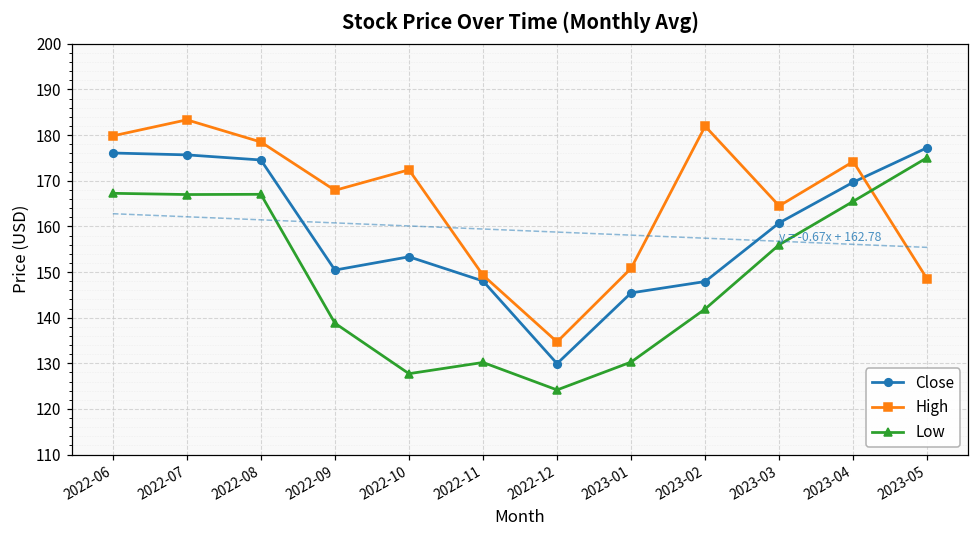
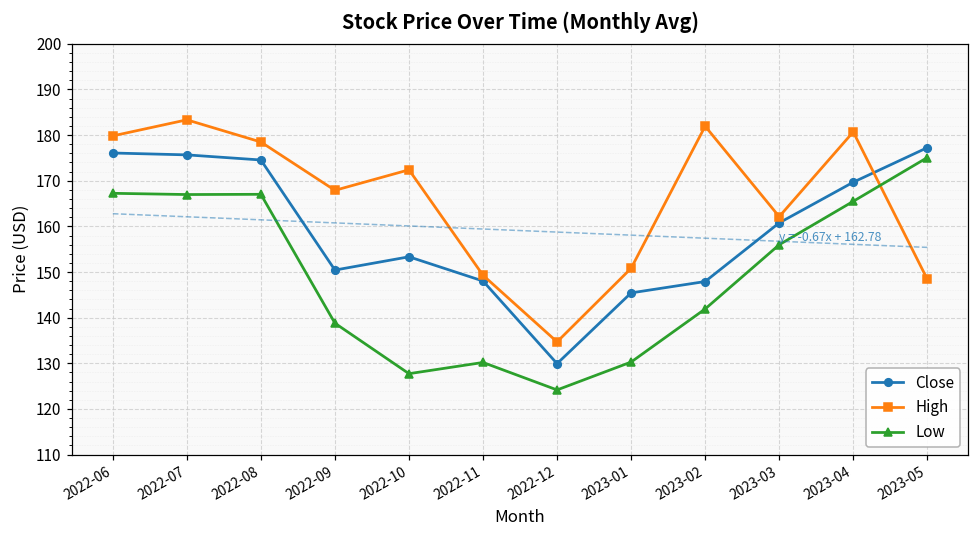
High, 2023-03: 164 -> 162
High, 2023-04: 174 -> 181
